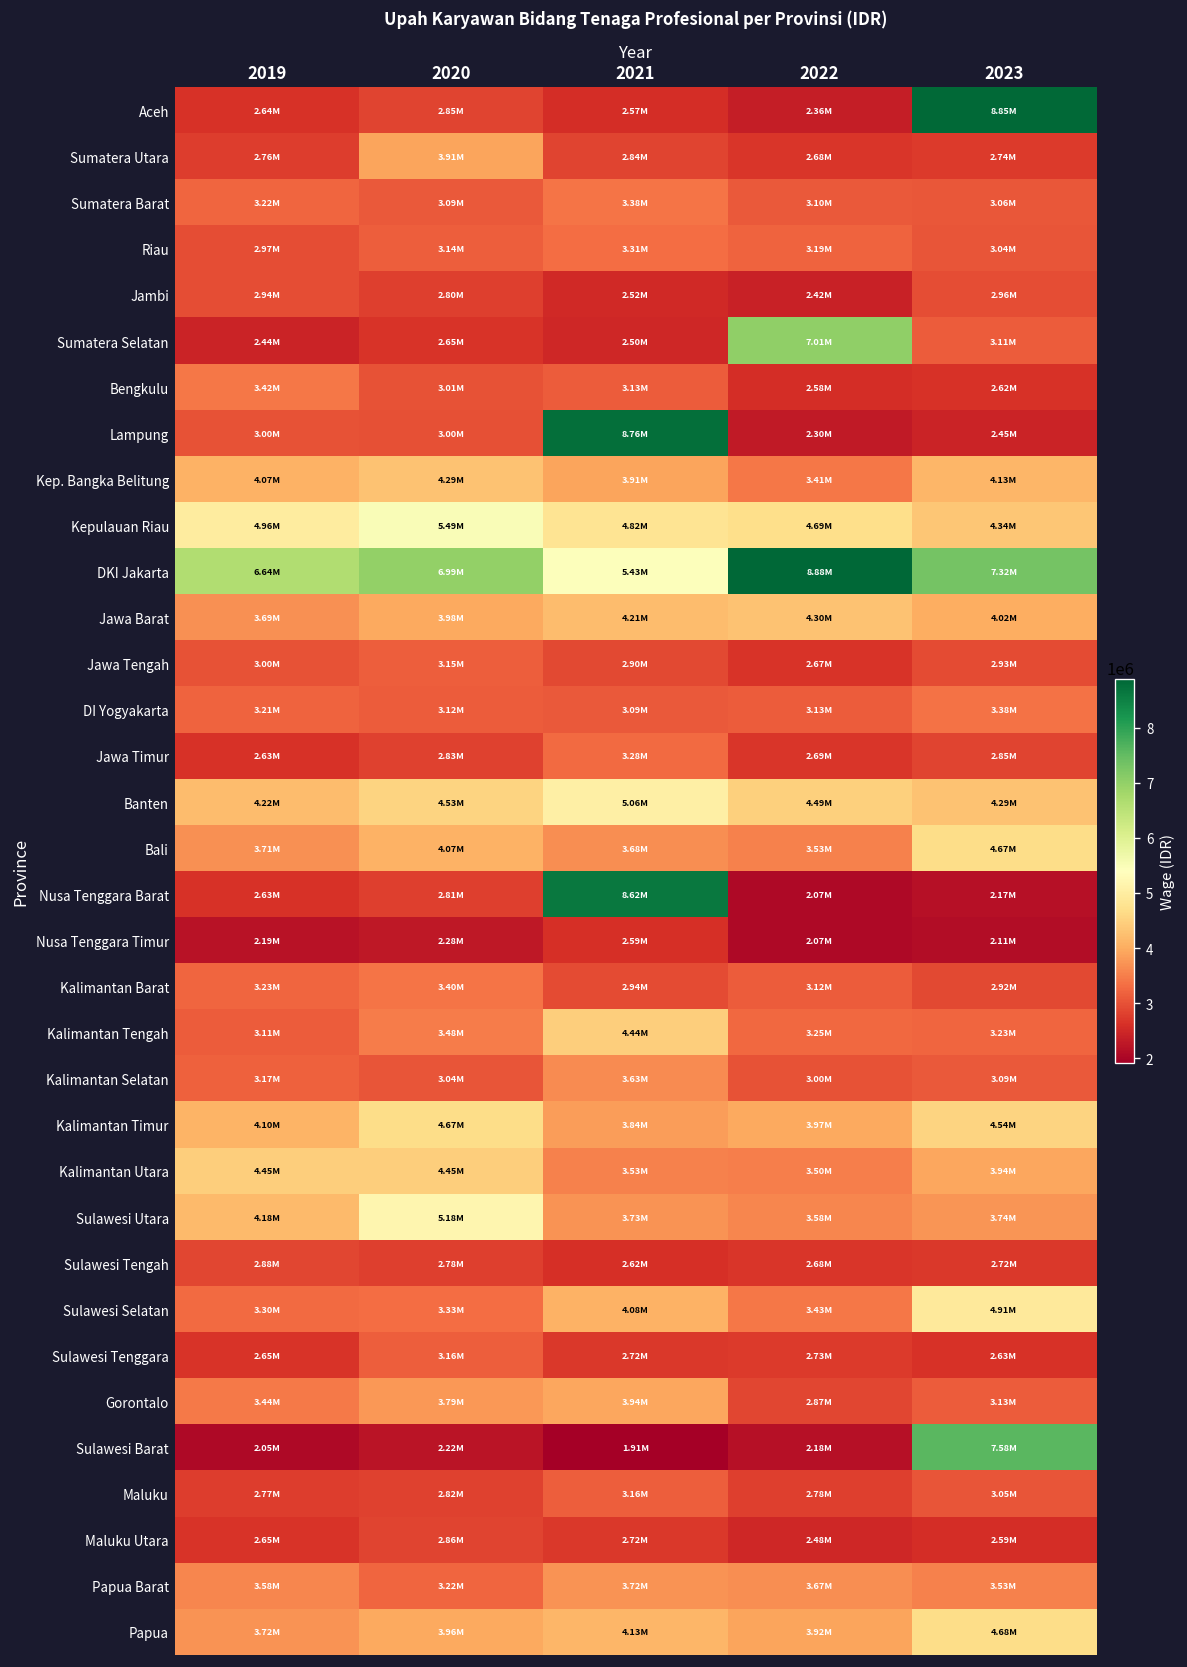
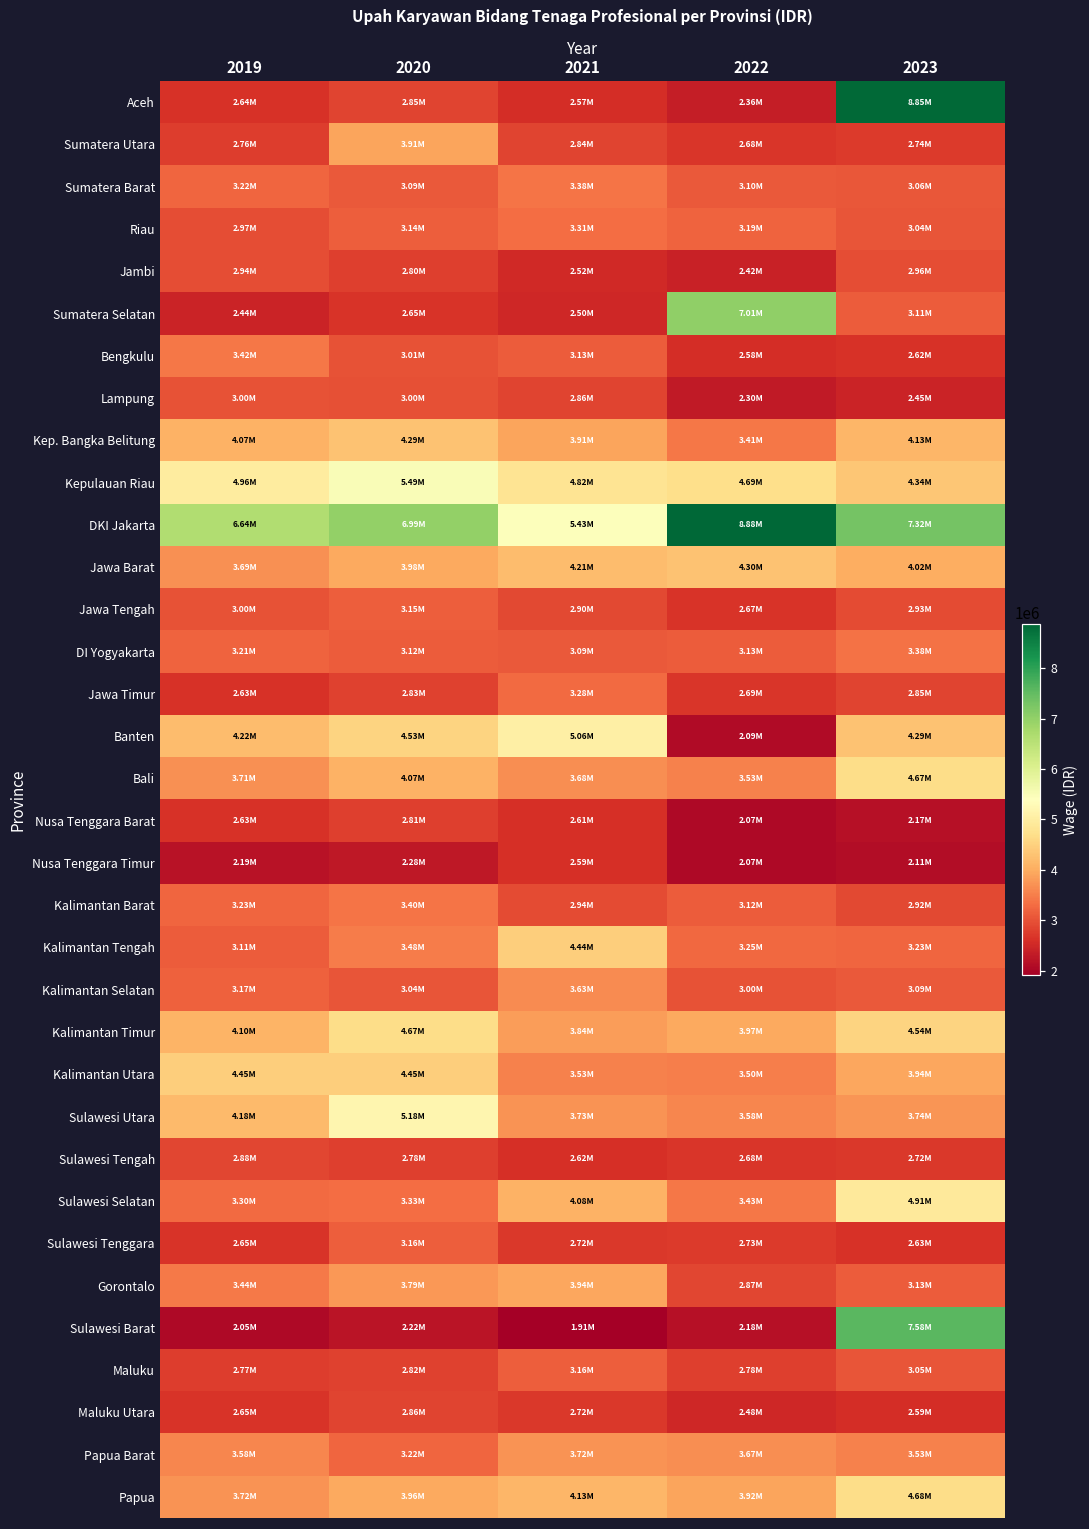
Lampung, 2021: 8.76M -> 2.86M
Banten, 2022: 4.49M -> 2.09M
Nusa Tenggara Barat, 2021: 8.62M -> 2.61M
